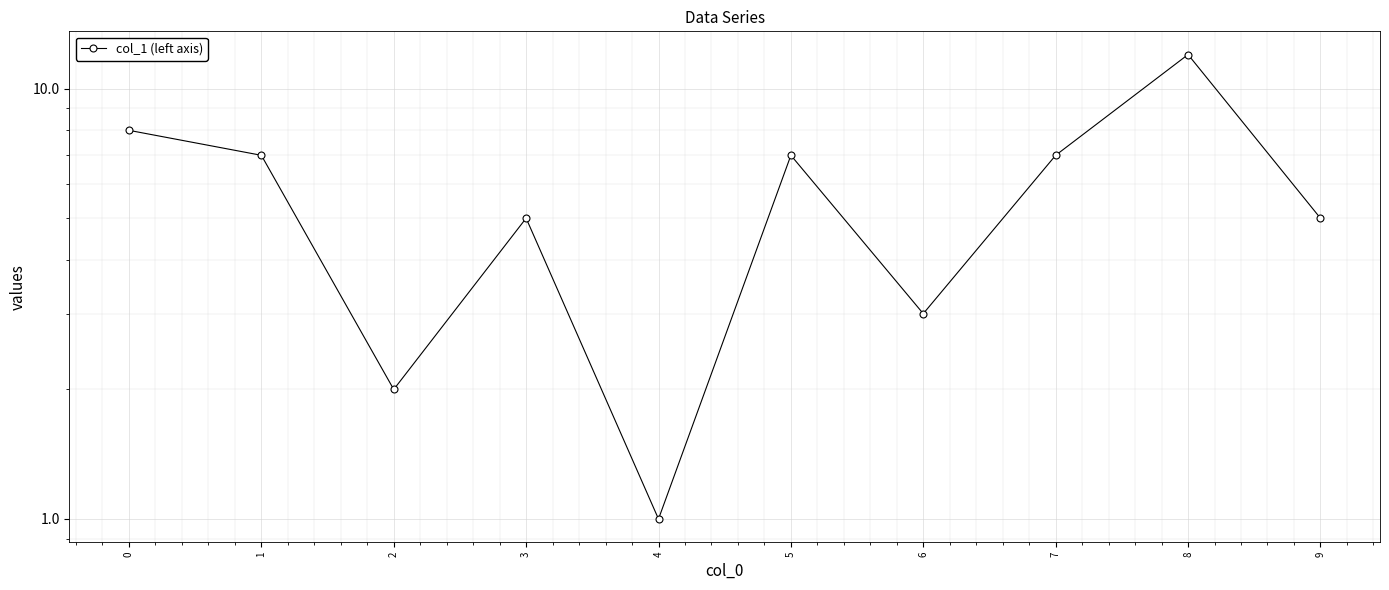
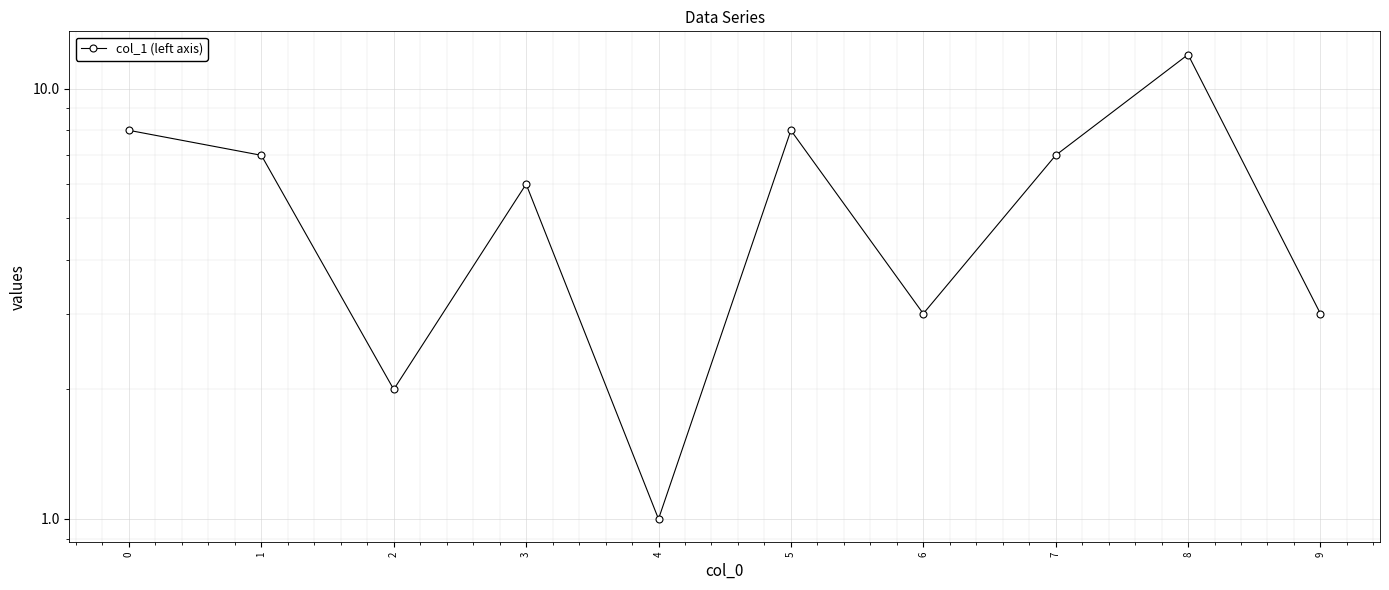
3: 5 -> 6
5: 7 -> 8
9: 5 -> 3
